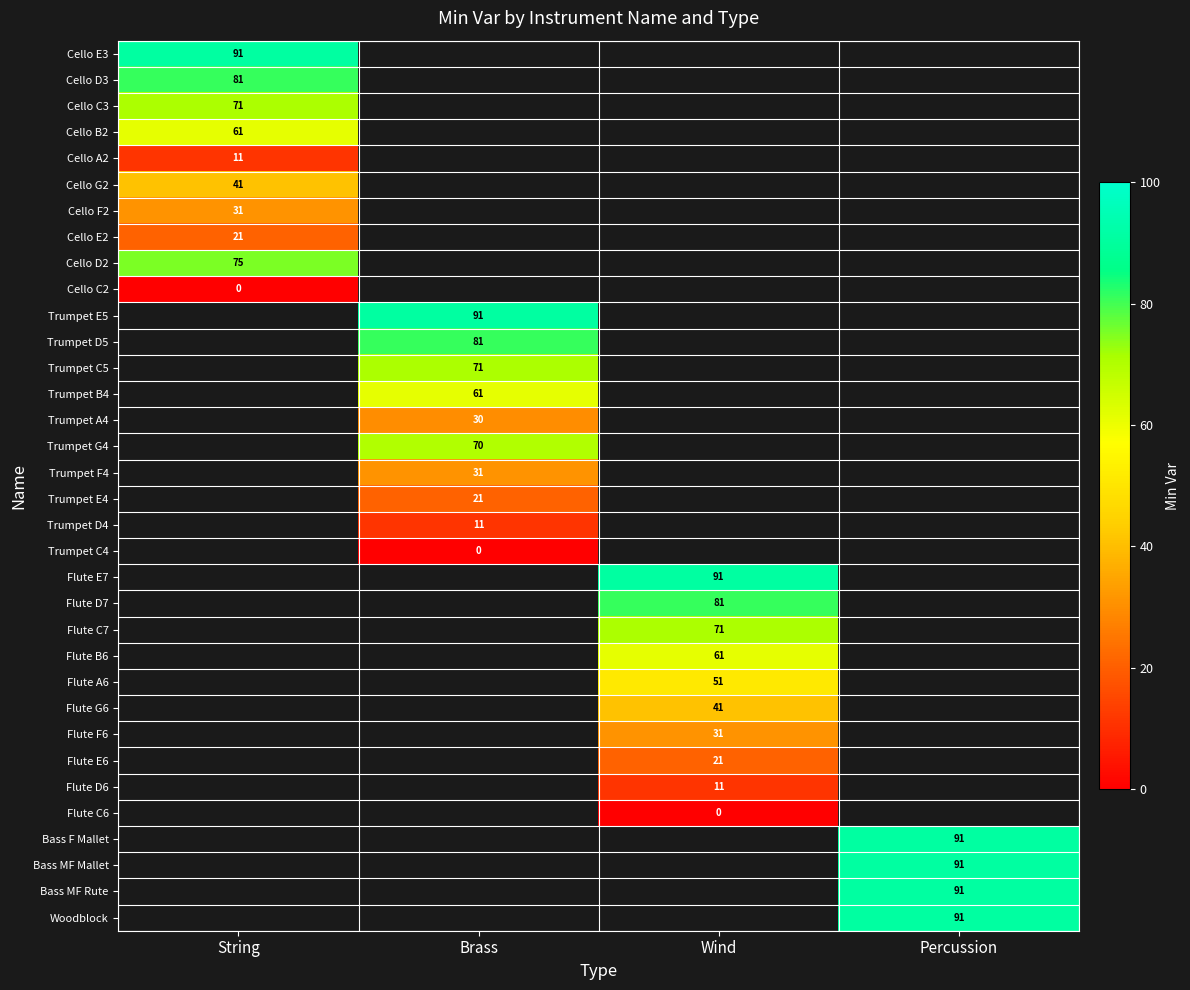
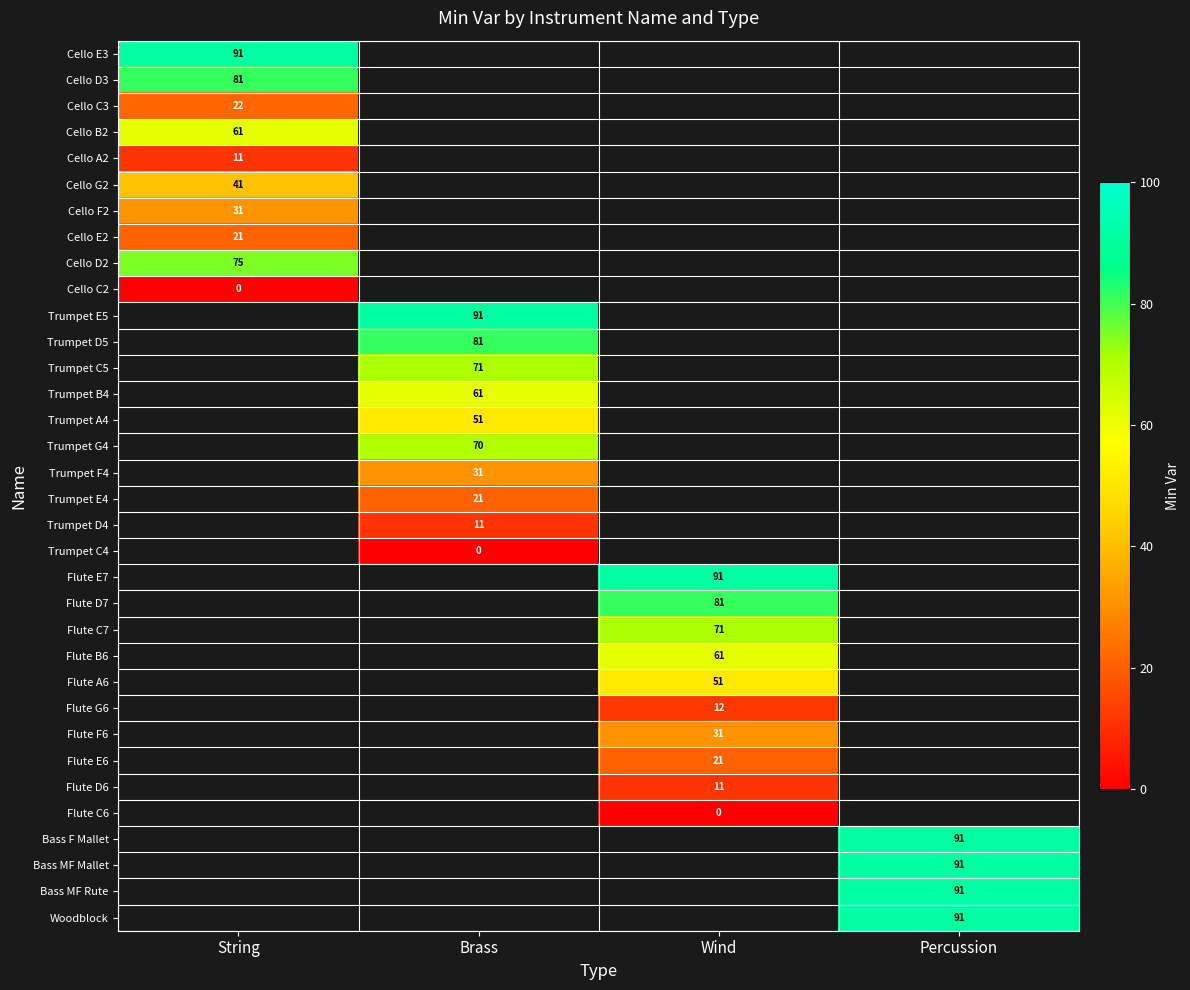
Cello C3, String: 71 -> 22
Trumpet A4, Brass: 30 -> 51
Flute G6, Wind: 41 -> 12
